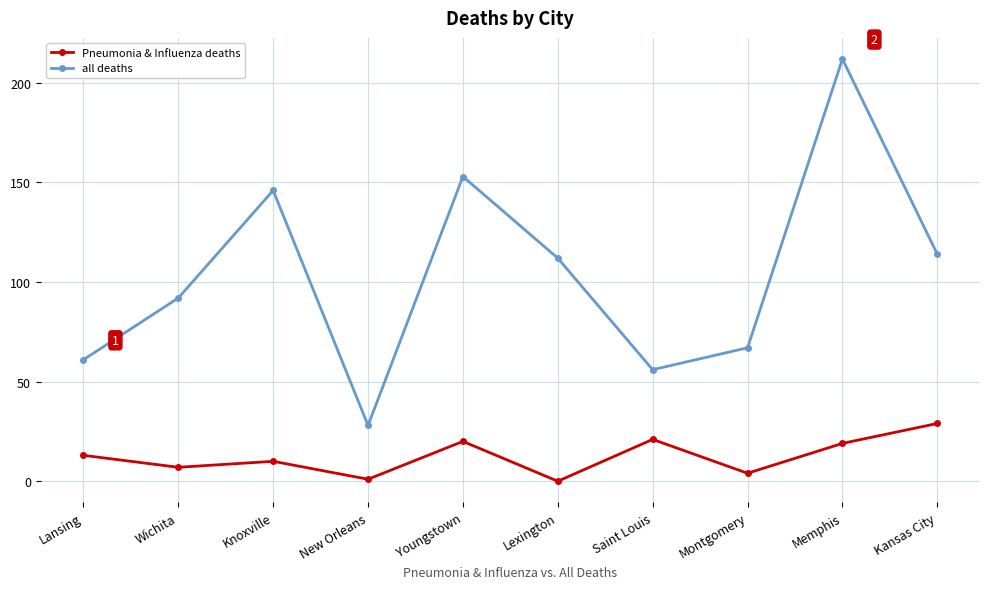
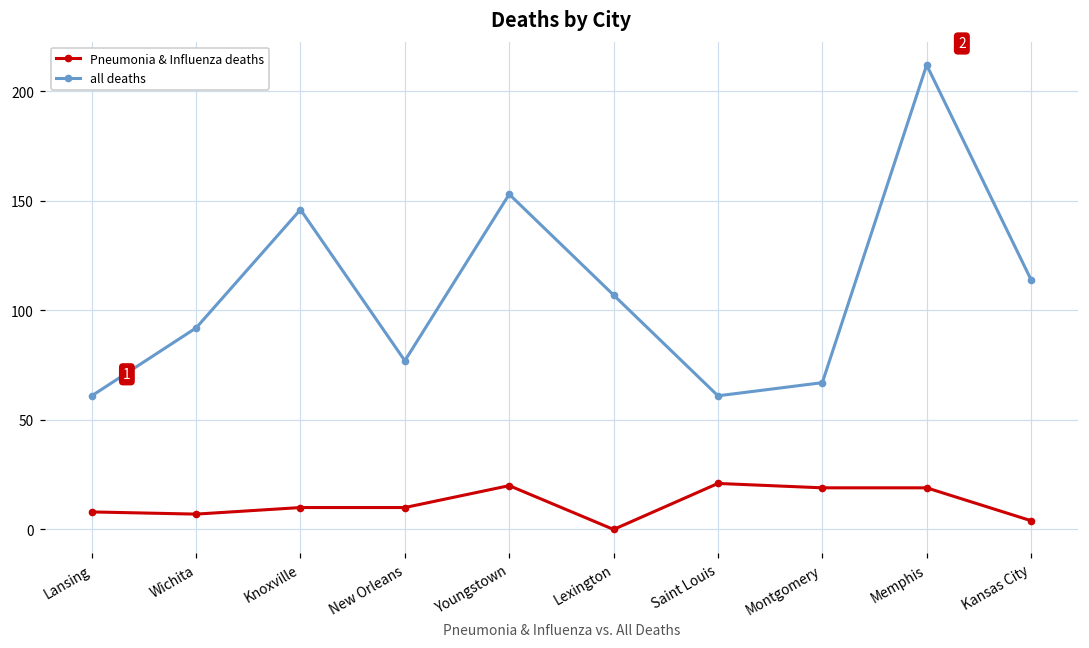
Pneumonia & Influenza deaths, Lansing: 13 -> 8
Pneumonia & Influenza deaths, New Orleans: 1 -> 10
all deaths, New Orleans: 28 -> 77
all deaths, Lexington: 112 -> 107
all deaths, Saint Louis: 56 -> 61
Pneumonia & Influenza deaths, Montgomery: 4 -> 19
Pneumonia & Influenza deaths, Kansas City: 29 -> 4
